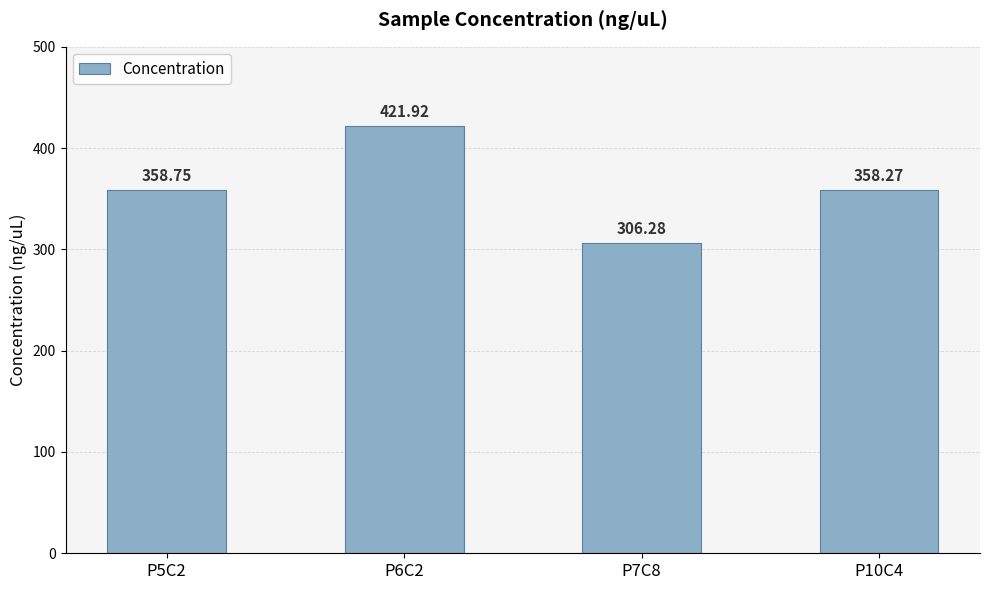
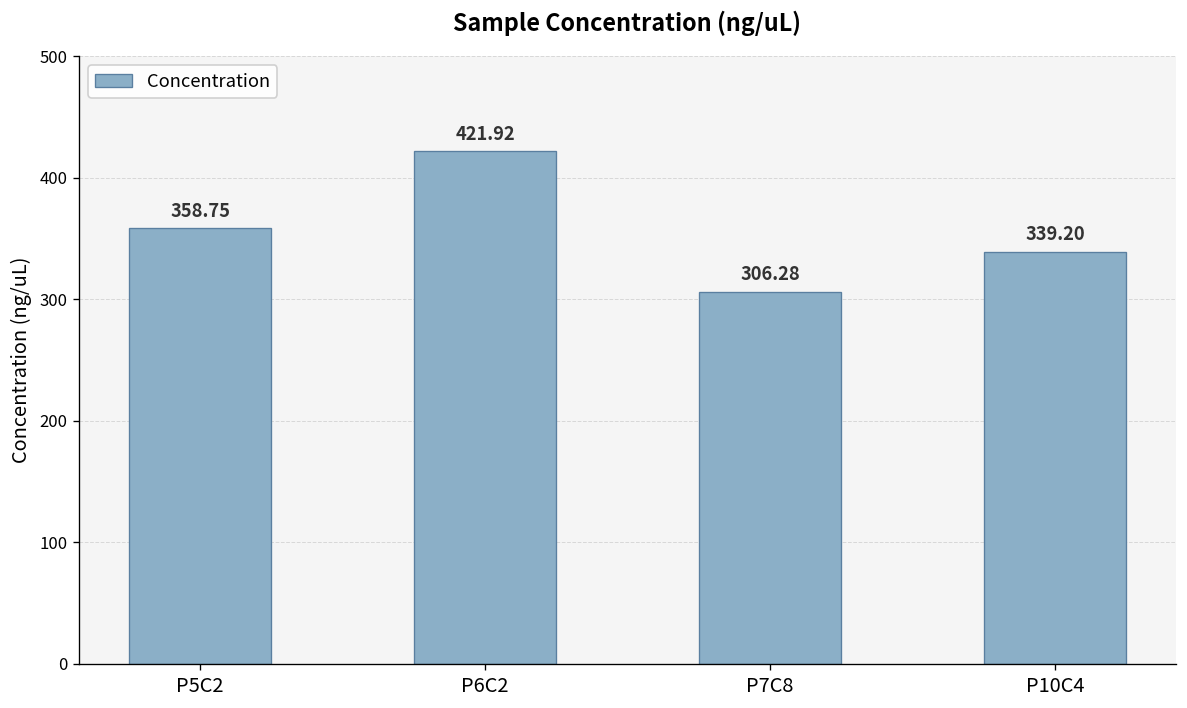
P10C4: 358.27 -> 339.20
